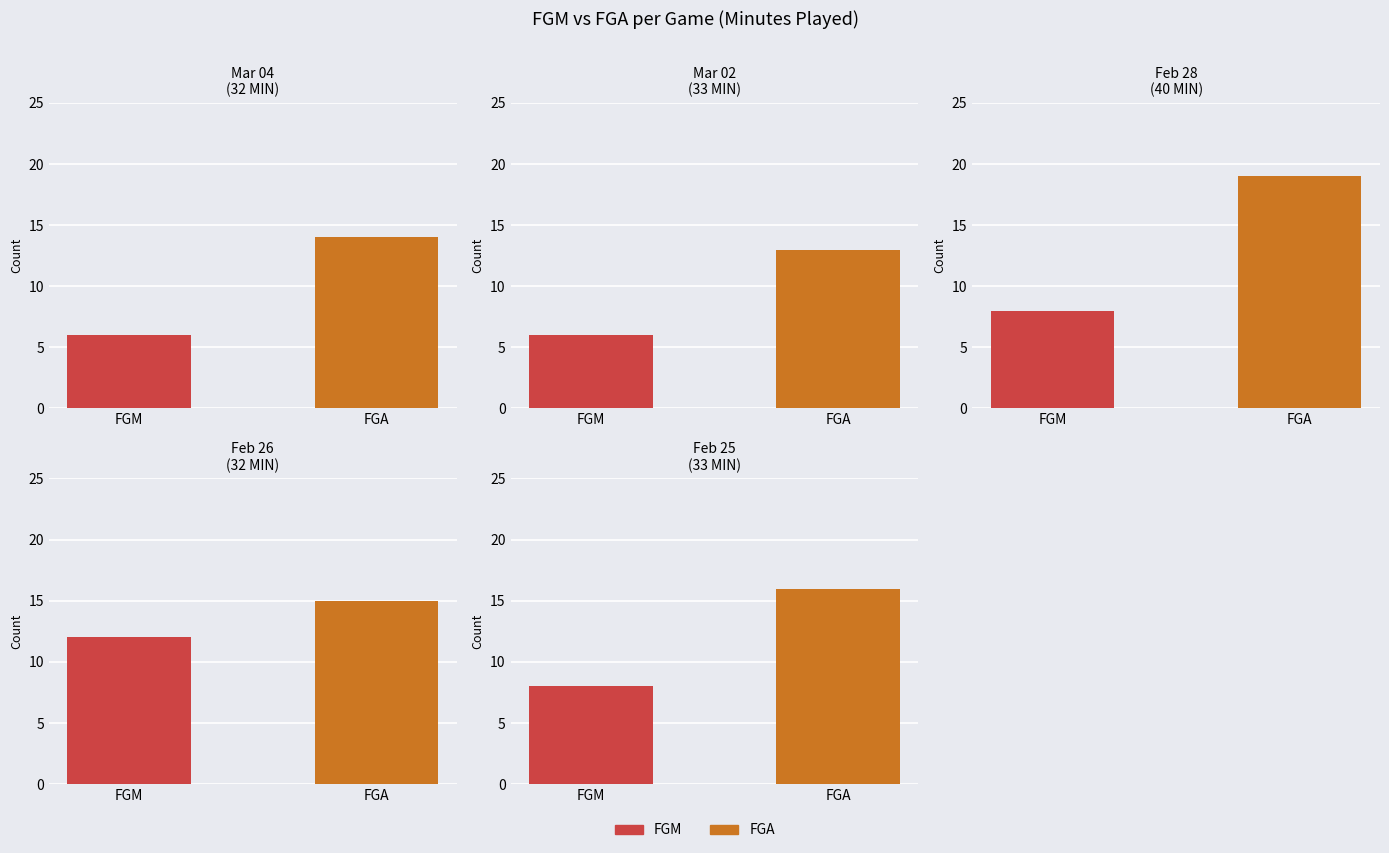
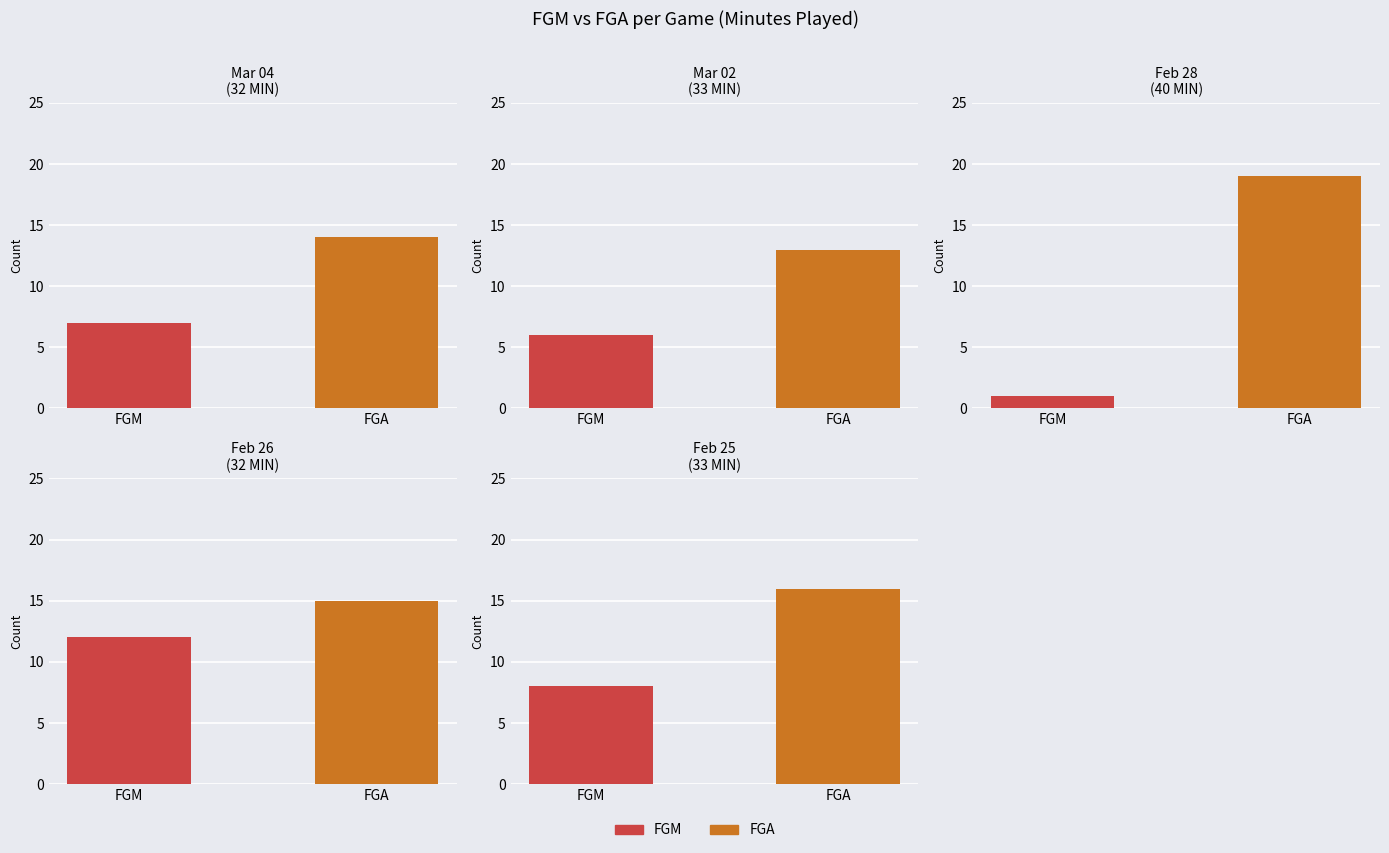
Mar 04 (32 MIN), FGM: 6 -> 7
Feb 28 (40 MIN), FGM: 8 -> 1
